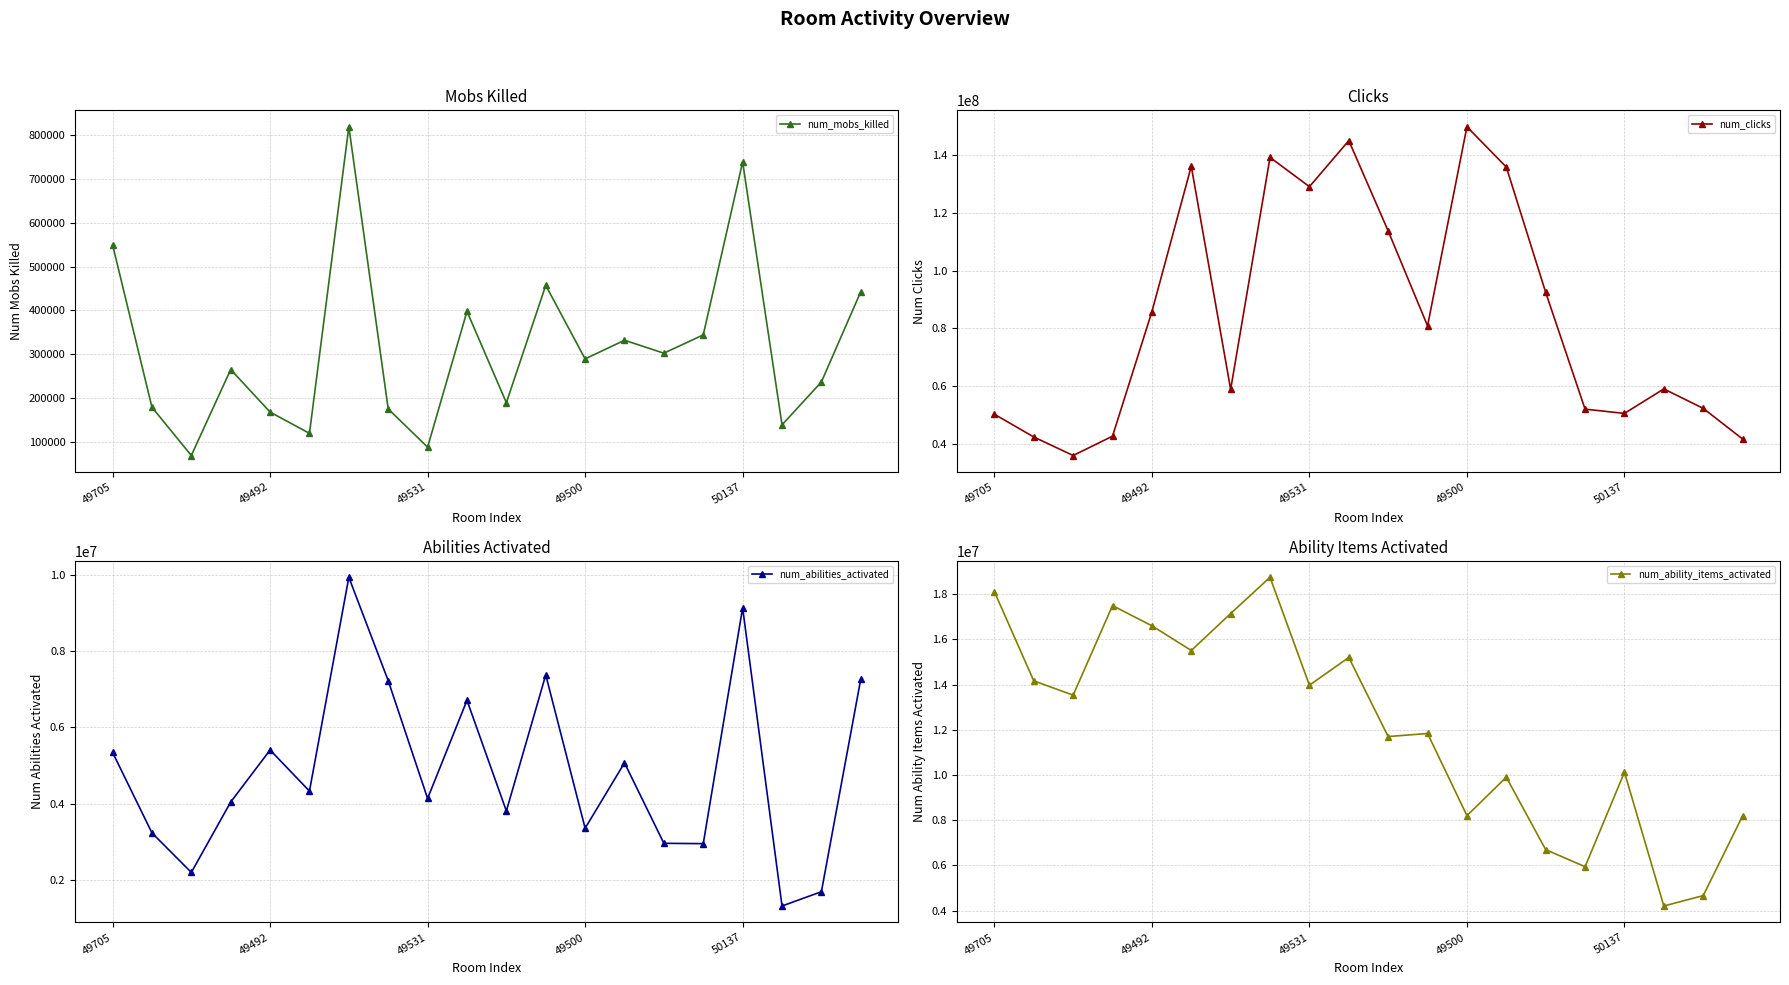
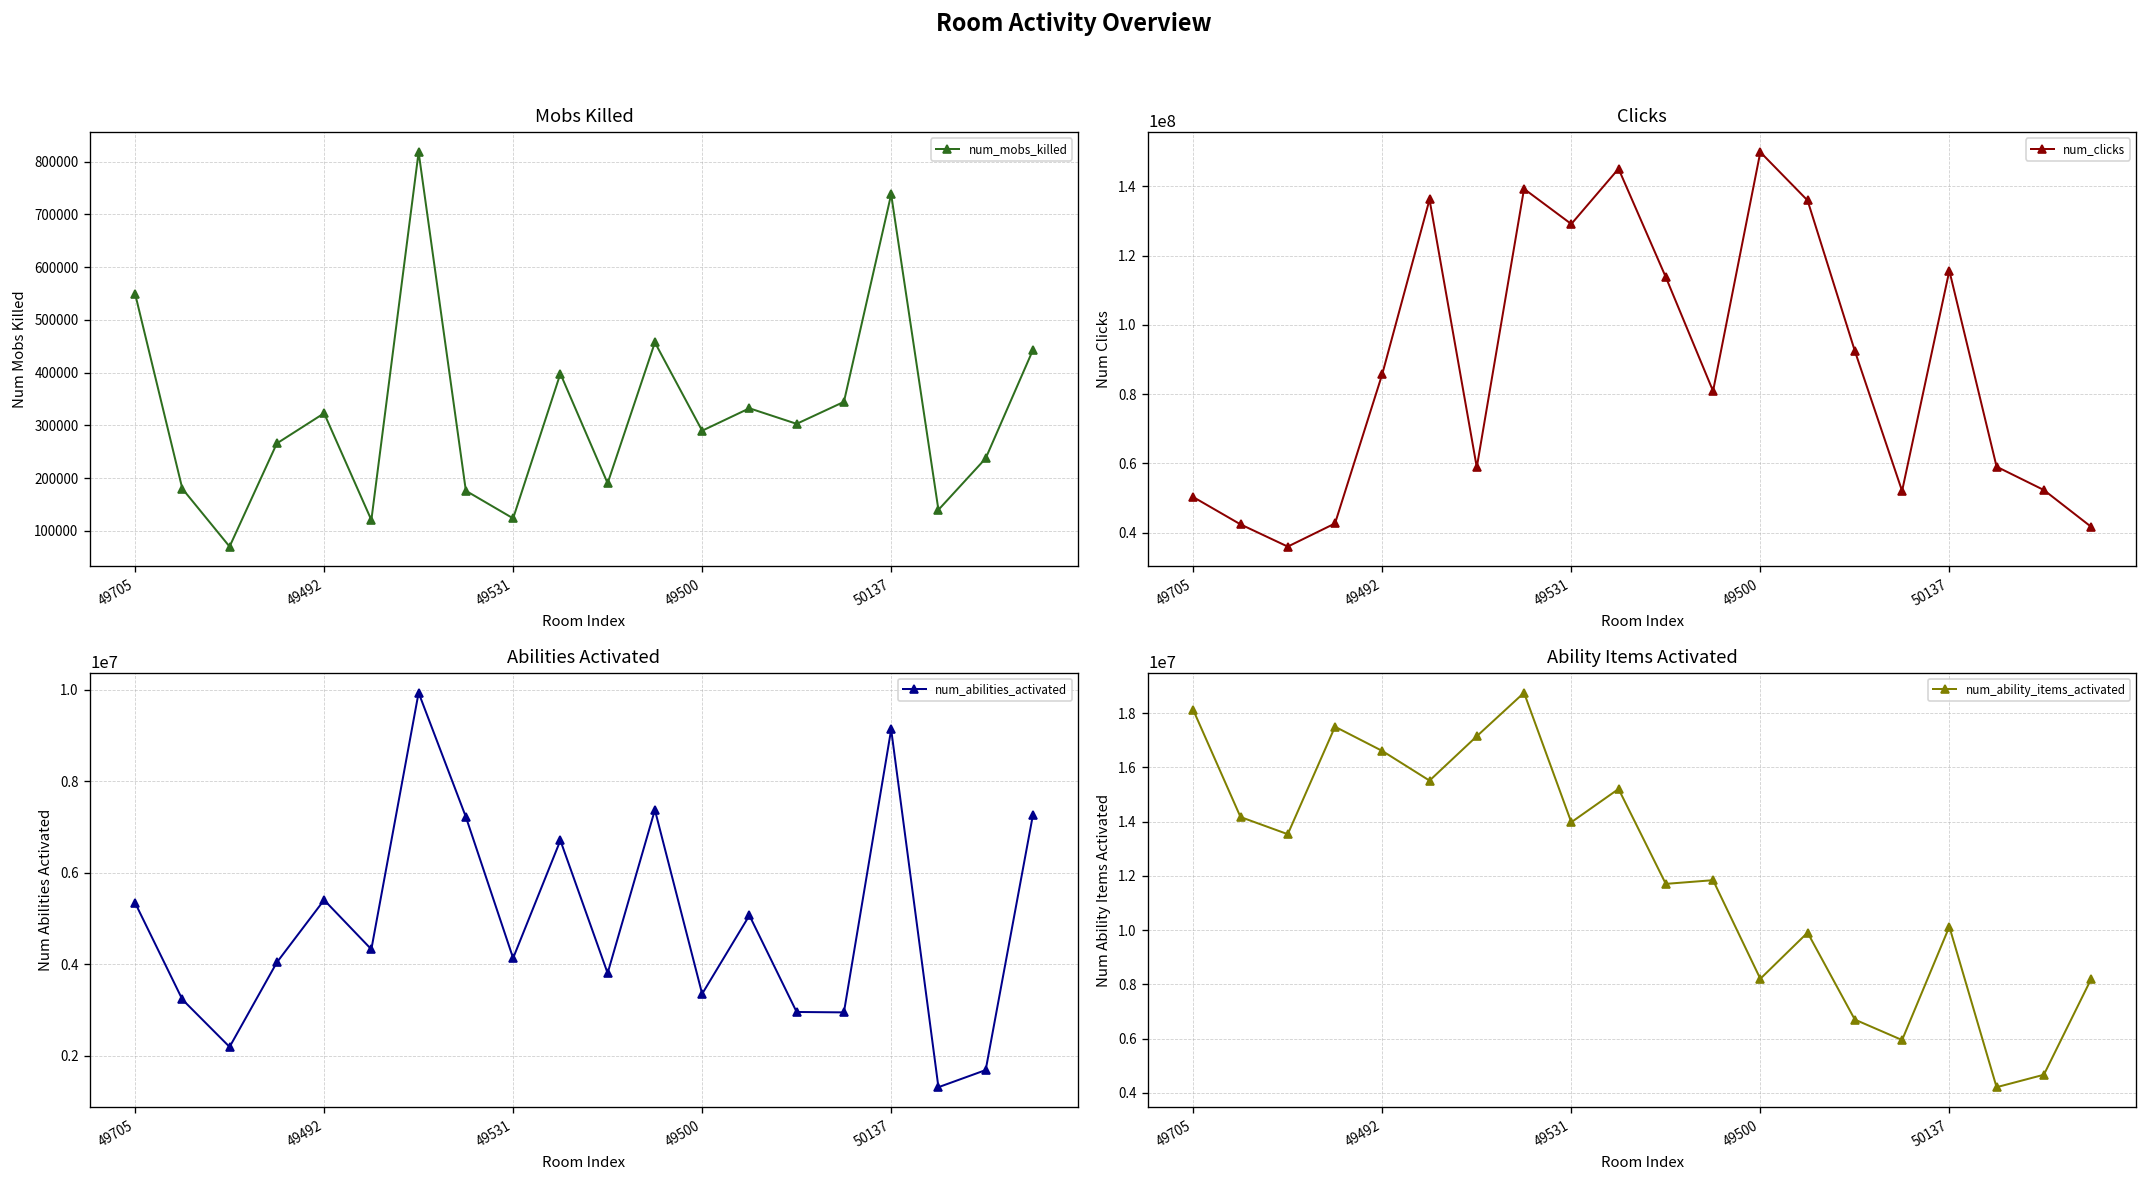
Mobs Killed, 49492: 170000 -> 320000
Mobs Killed, 49531: 90000 -> 120000
Clicks, 50137: 51000000 -> 116000000
